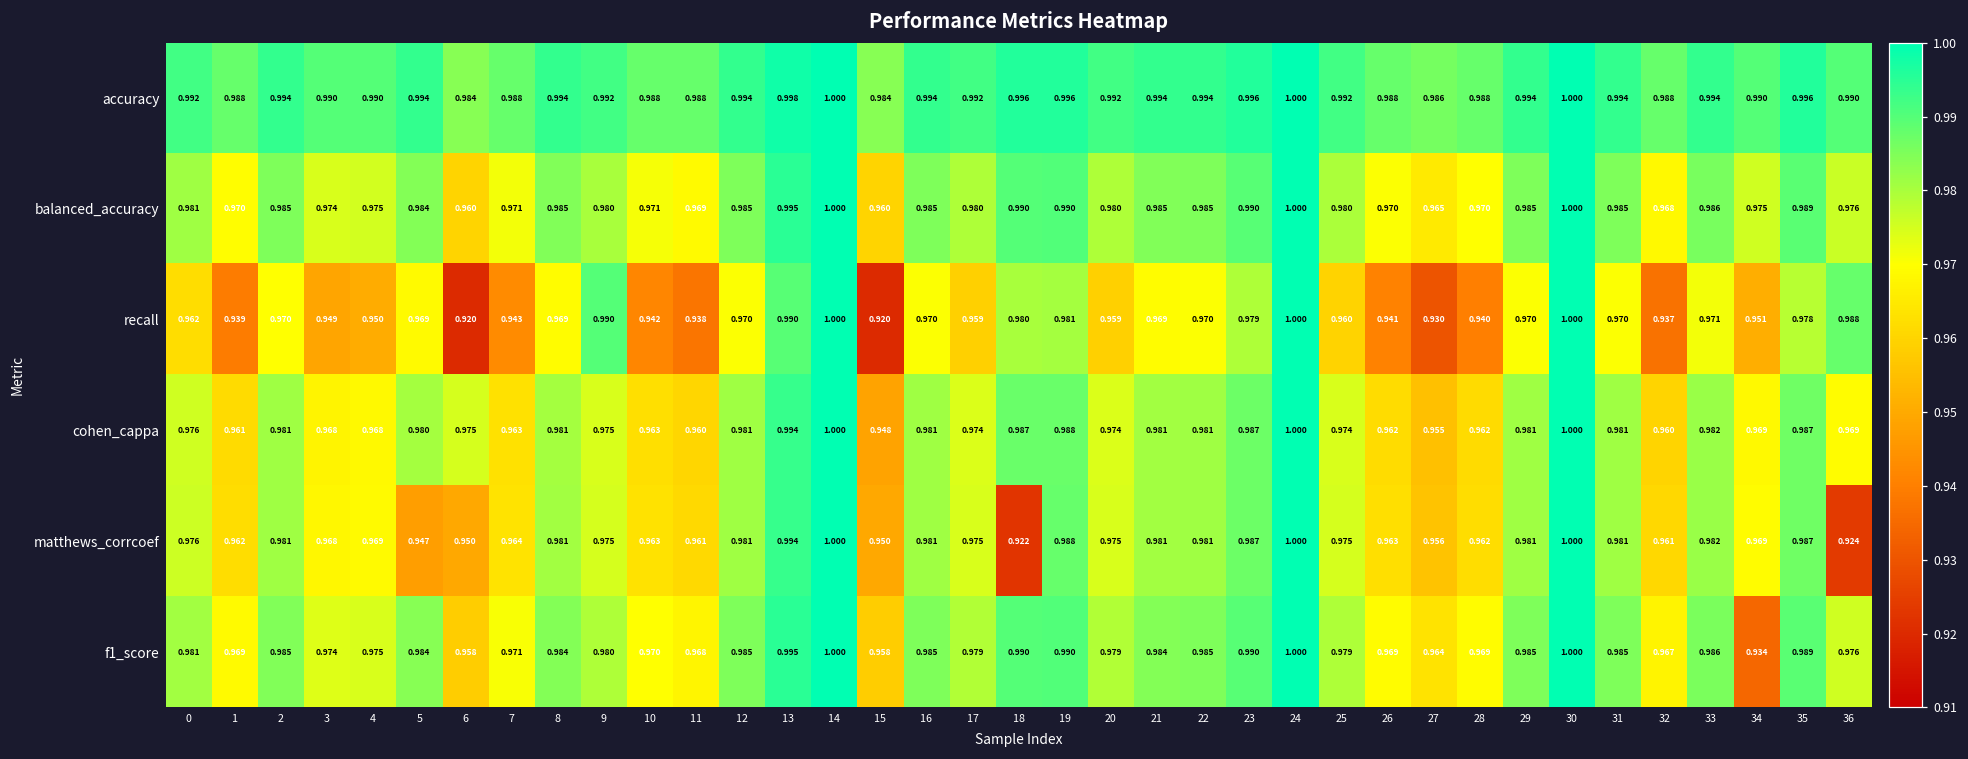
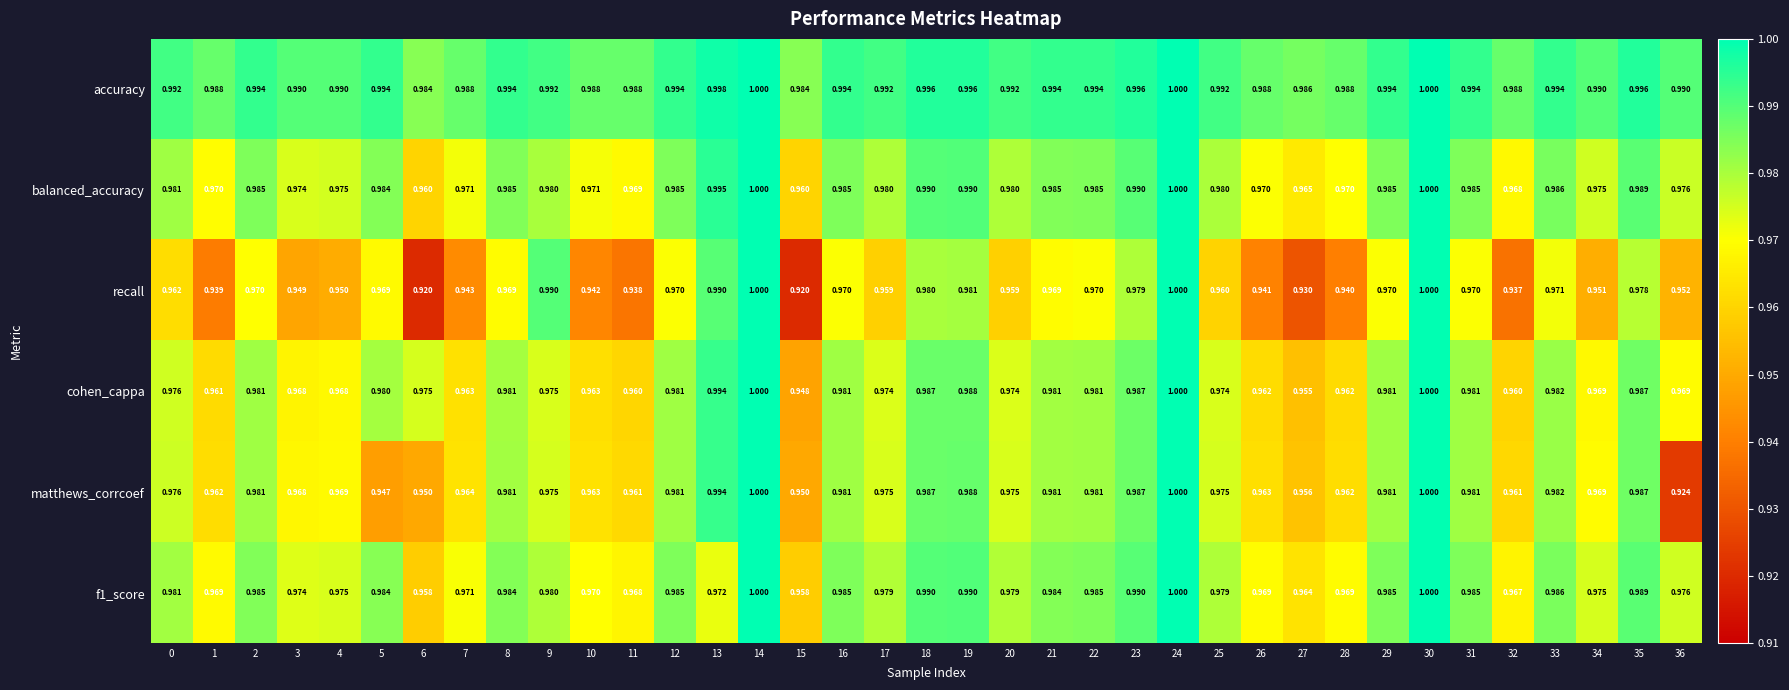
recall, 36: 0.988 -> 0.952
matthews_corrcoef, 18: 0.922 -> 0.987
f1_score, 13: 0.995 -> 0.972
f1_score, 34: 0.934 -> 0.975
